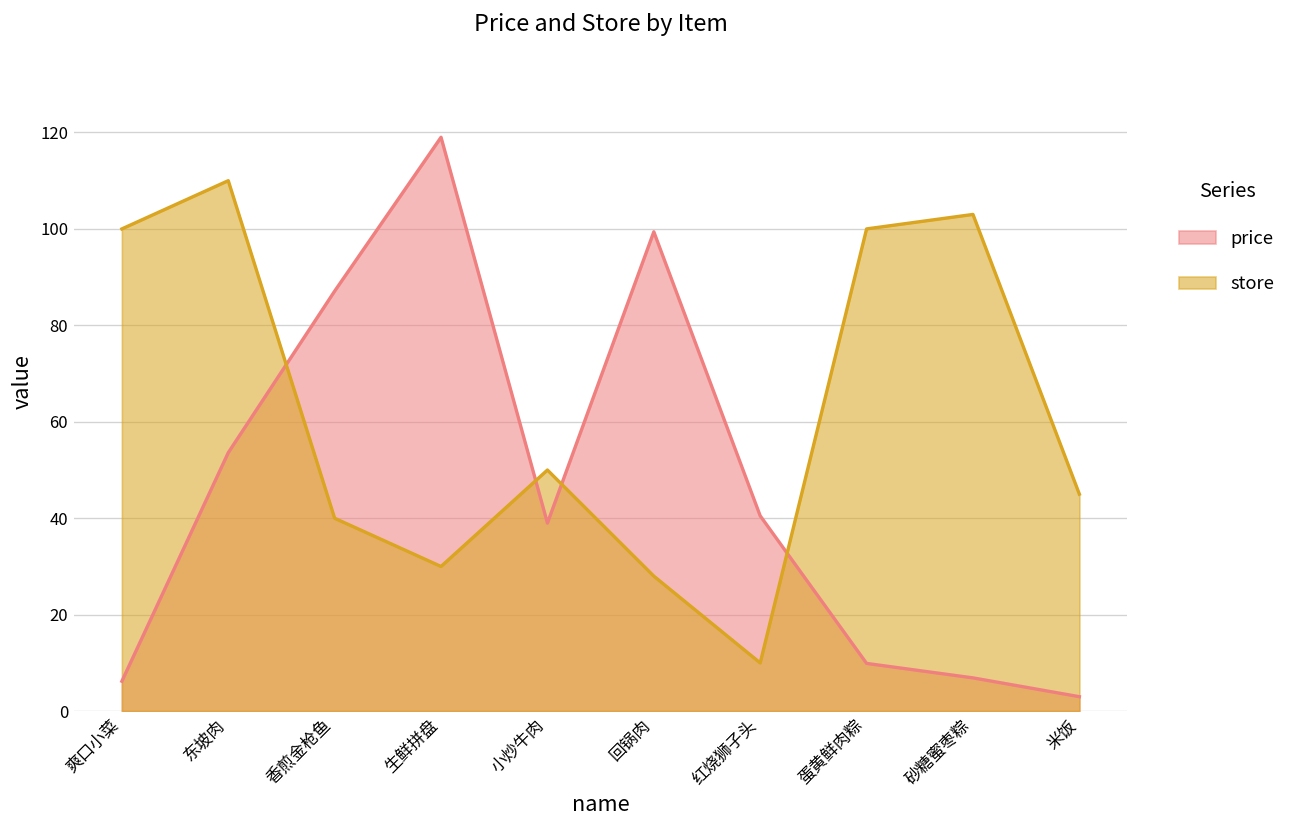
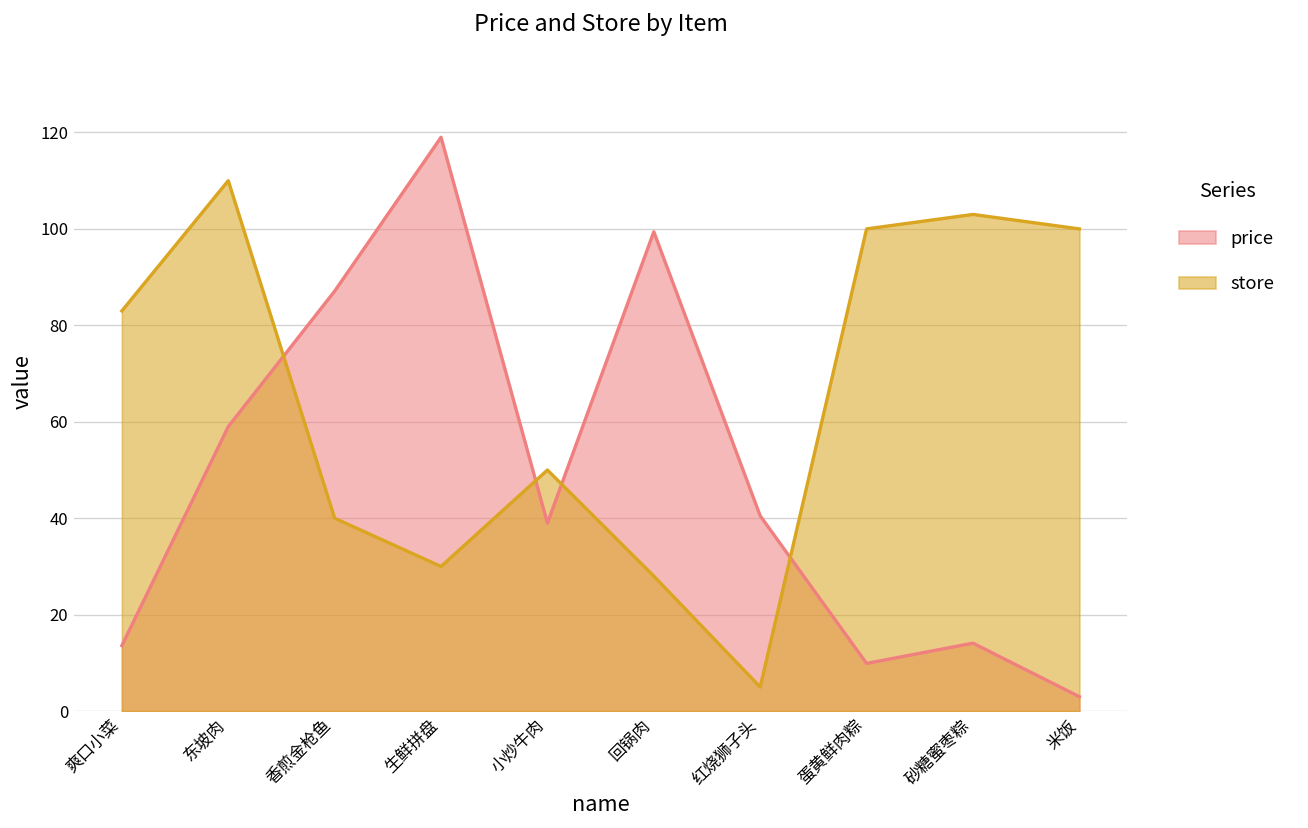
price, 爽口小菜: 6 -> 14
store, 爽口小菜: 100 -> 83
price, 东坡肉: 54 -> 59
store, 红烧狮子头: 10 -> 5
price, 砂糖蜜枣粽: 7 -> 14
store, 米饭: 45 -> 100
